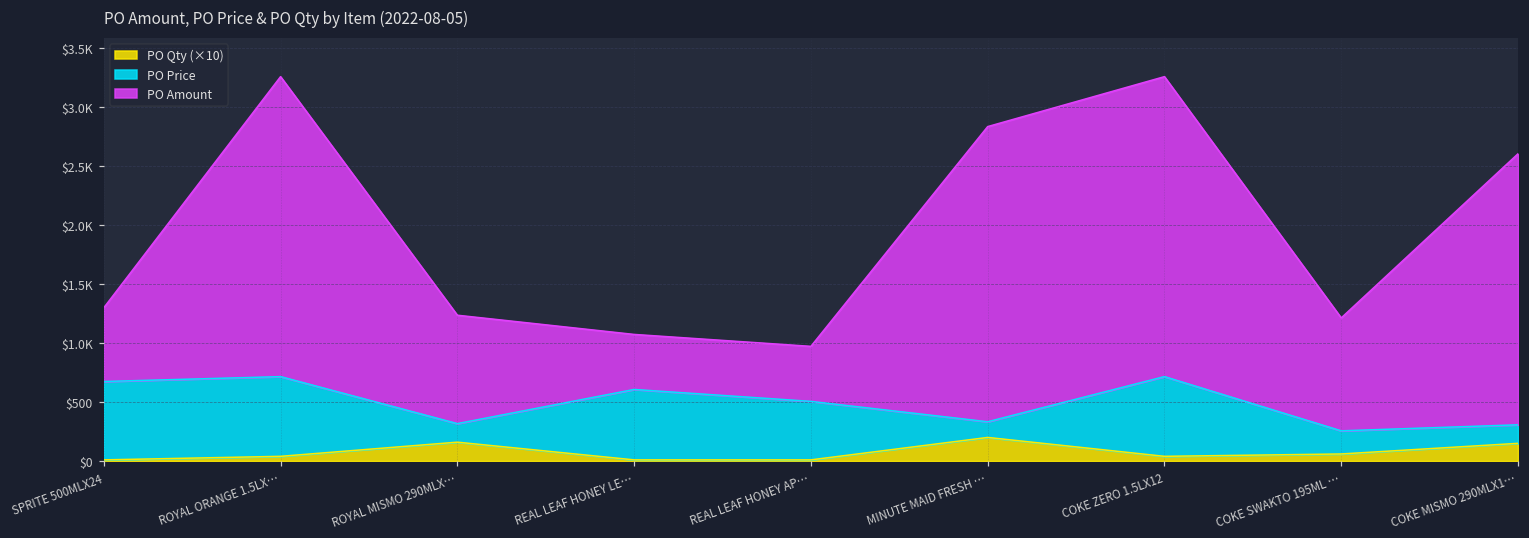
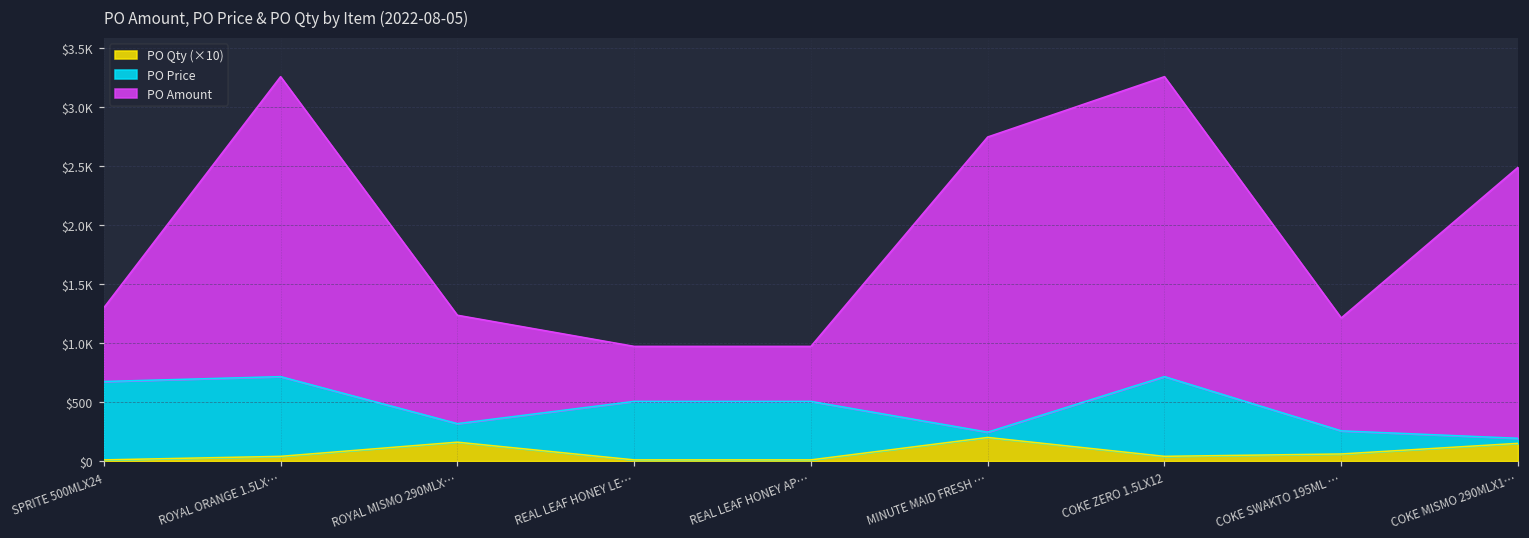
PO Price, REAL LEAF HONEY LE…: $600 -> $500
PO Price, MINUTE MAID FRESH …: $130 -> $40
PO Price, COKE MISMO 290MLX1…: $160 -> $40
